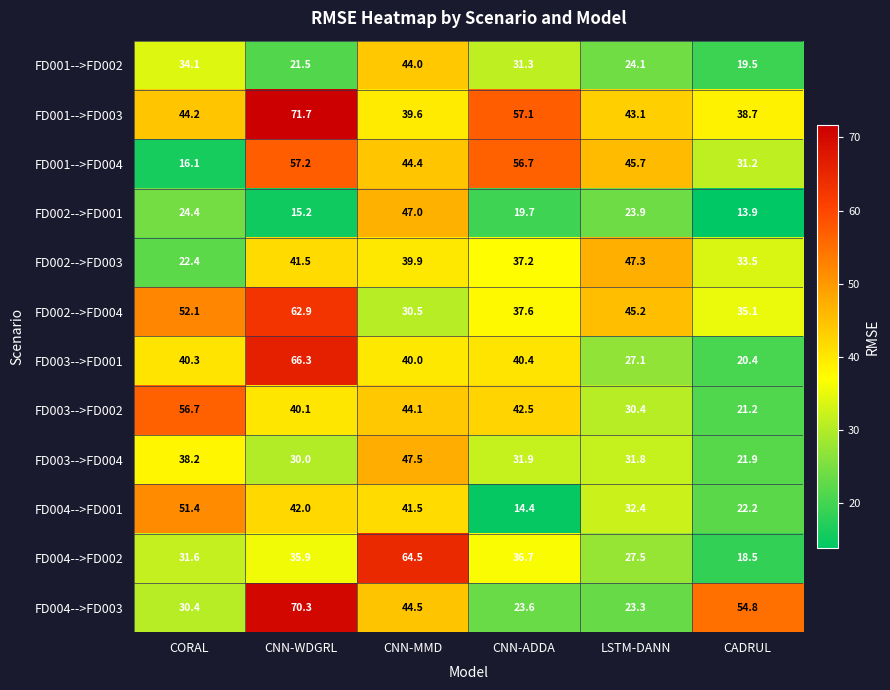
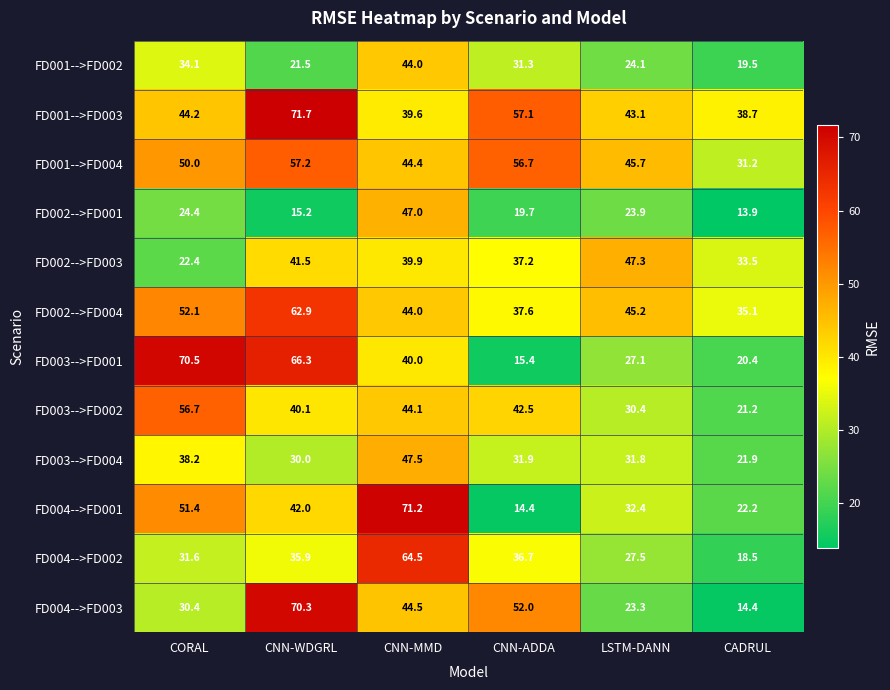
FD001-->FD004, CORAL: 16.1 -> 50.0
FD002-->FD004, CNN-MMD: 30.5 -> 44.0
FD003-->FD001, CORAL: 40.3 -> 70.5
FD003-->FD001, CNN-ADDA: 40.4 -> 15.4
FD004-->FD001, CNN-MMD: 41.5 -> 71.2
FD004-->FD003, CNN-ADDA: 23.6 -> 52.0
FD004-->FD003, CADRUL: 54.8 -> 14.4
